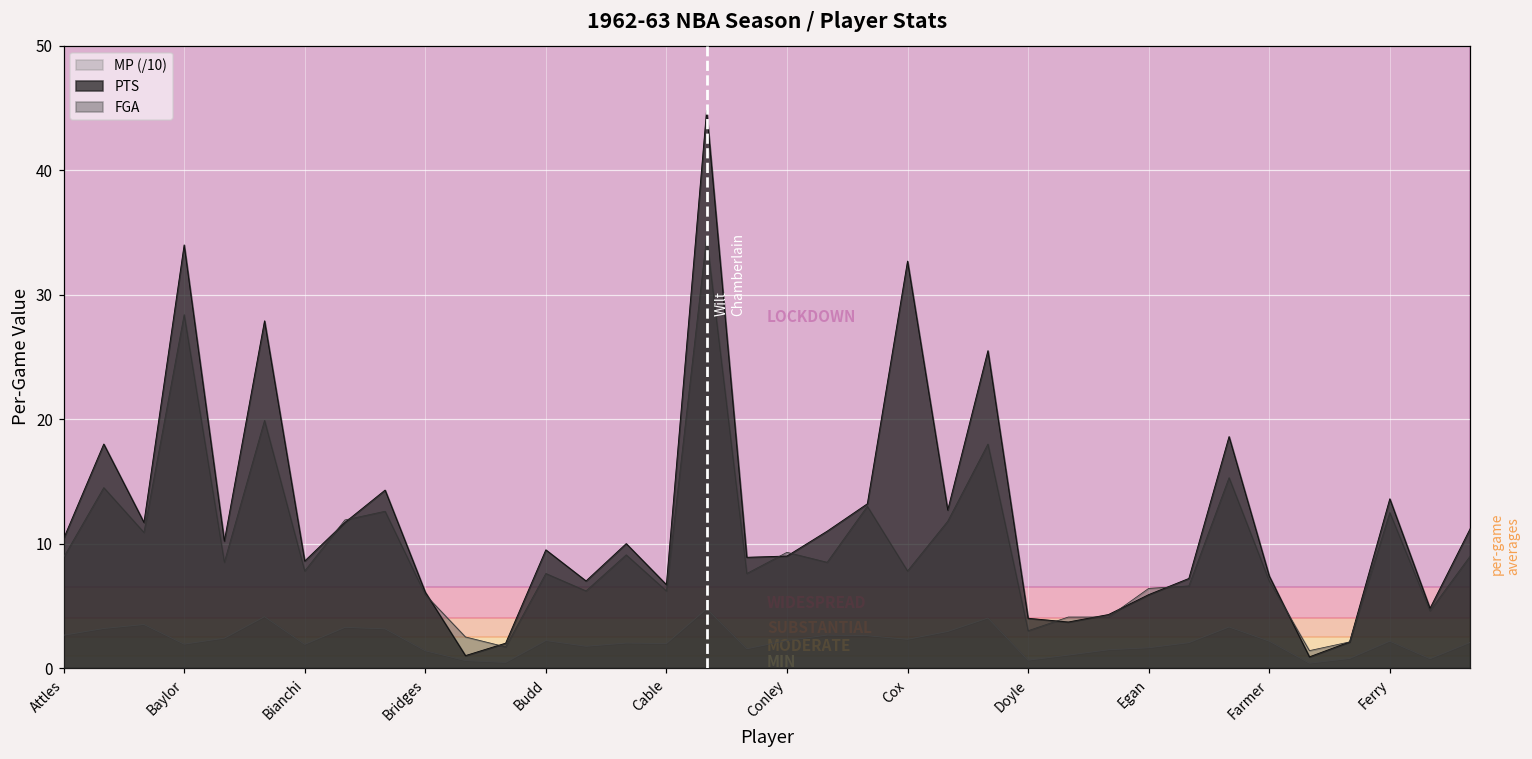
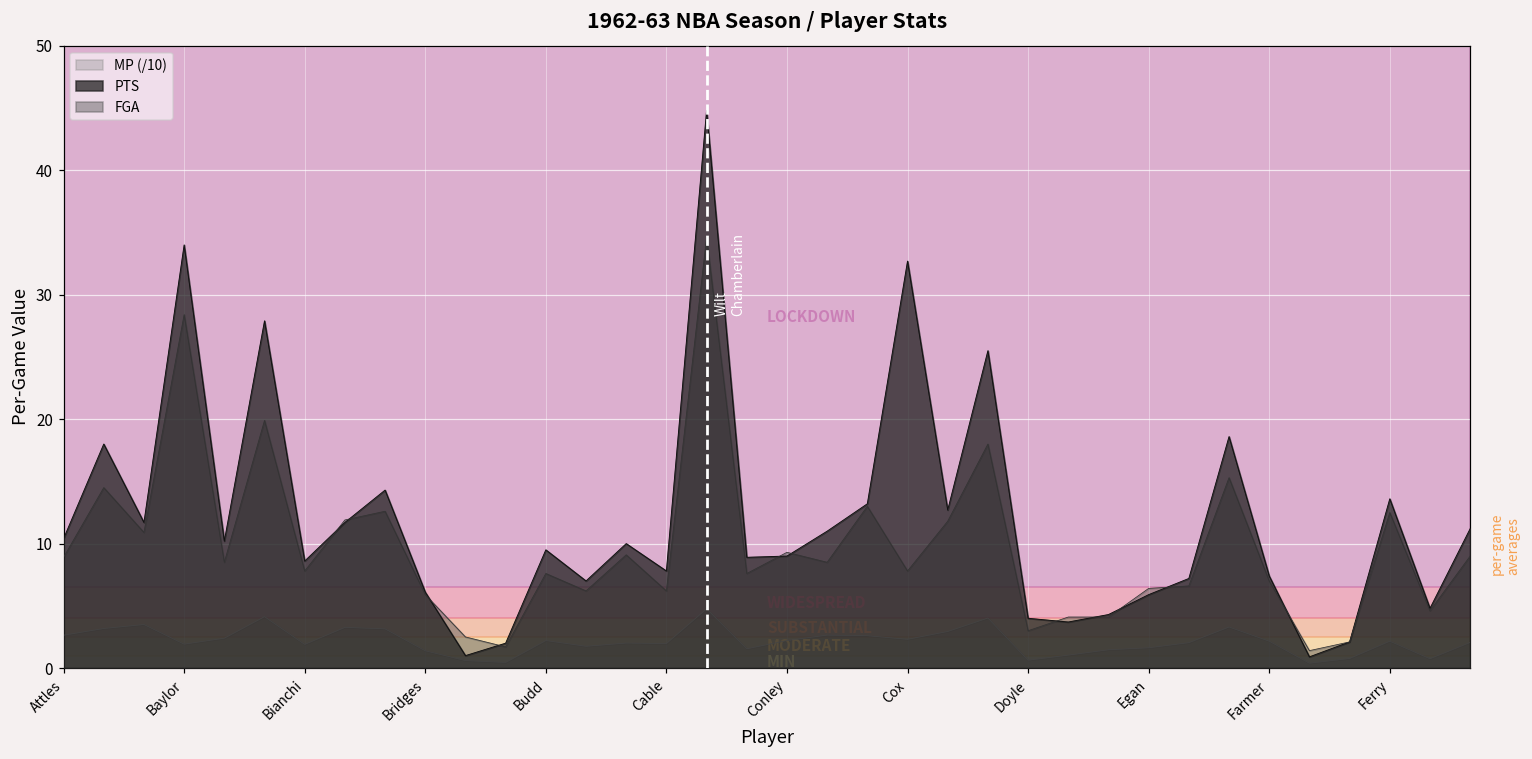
PTS, Cable: 6.7 -> 7.8
